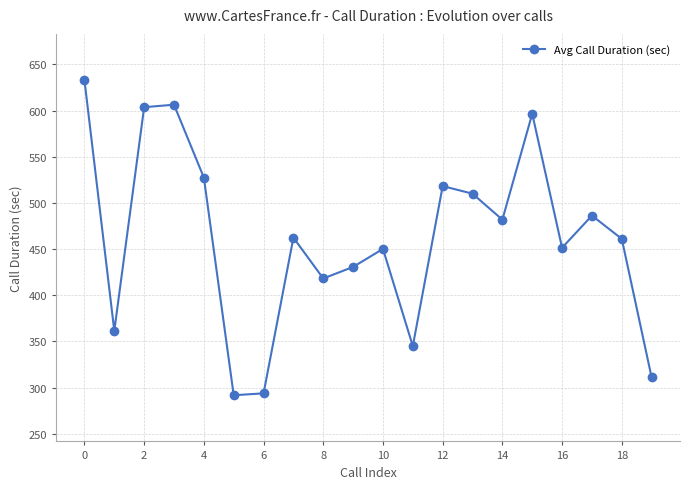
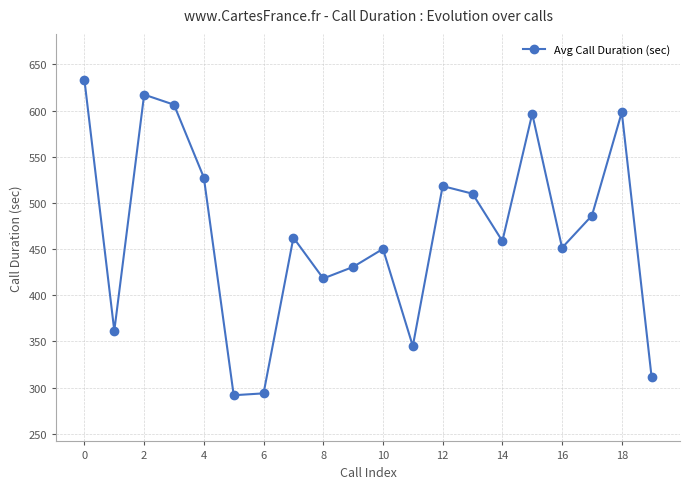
2: 600 -> 620
14: 480 -> 460
18: 460 -> 600
